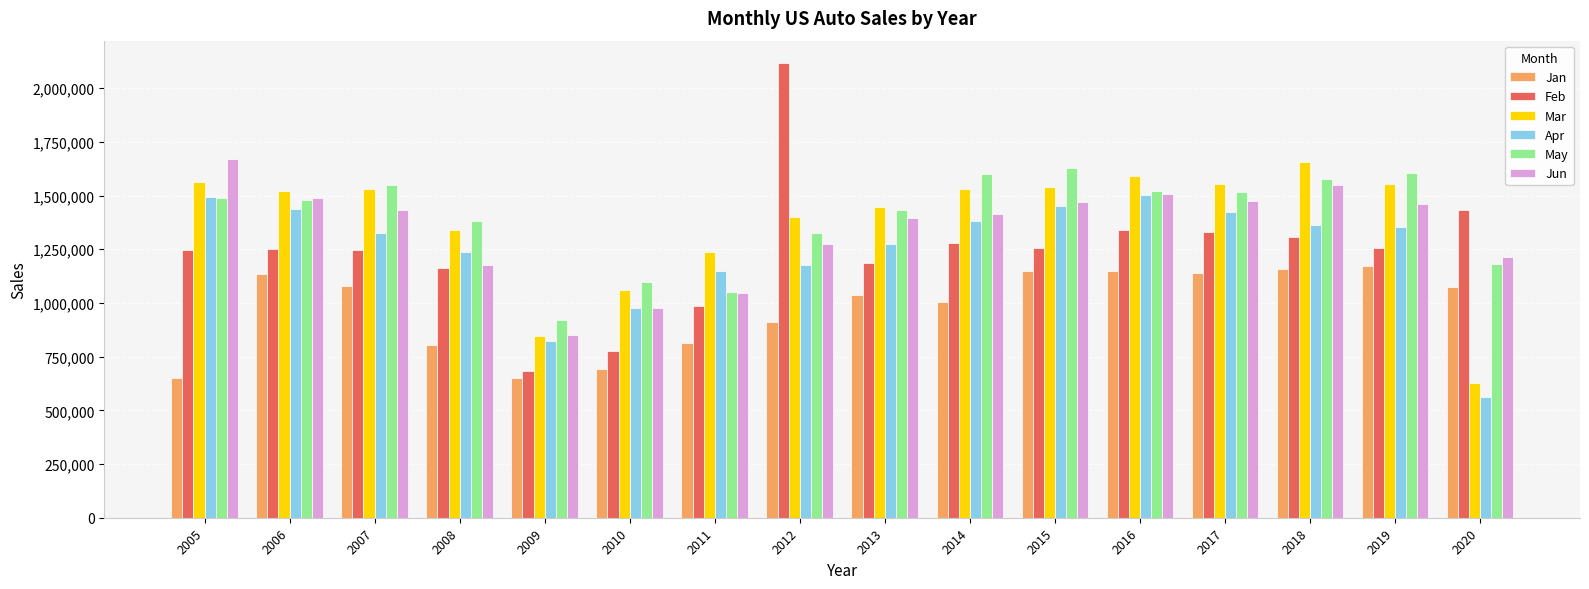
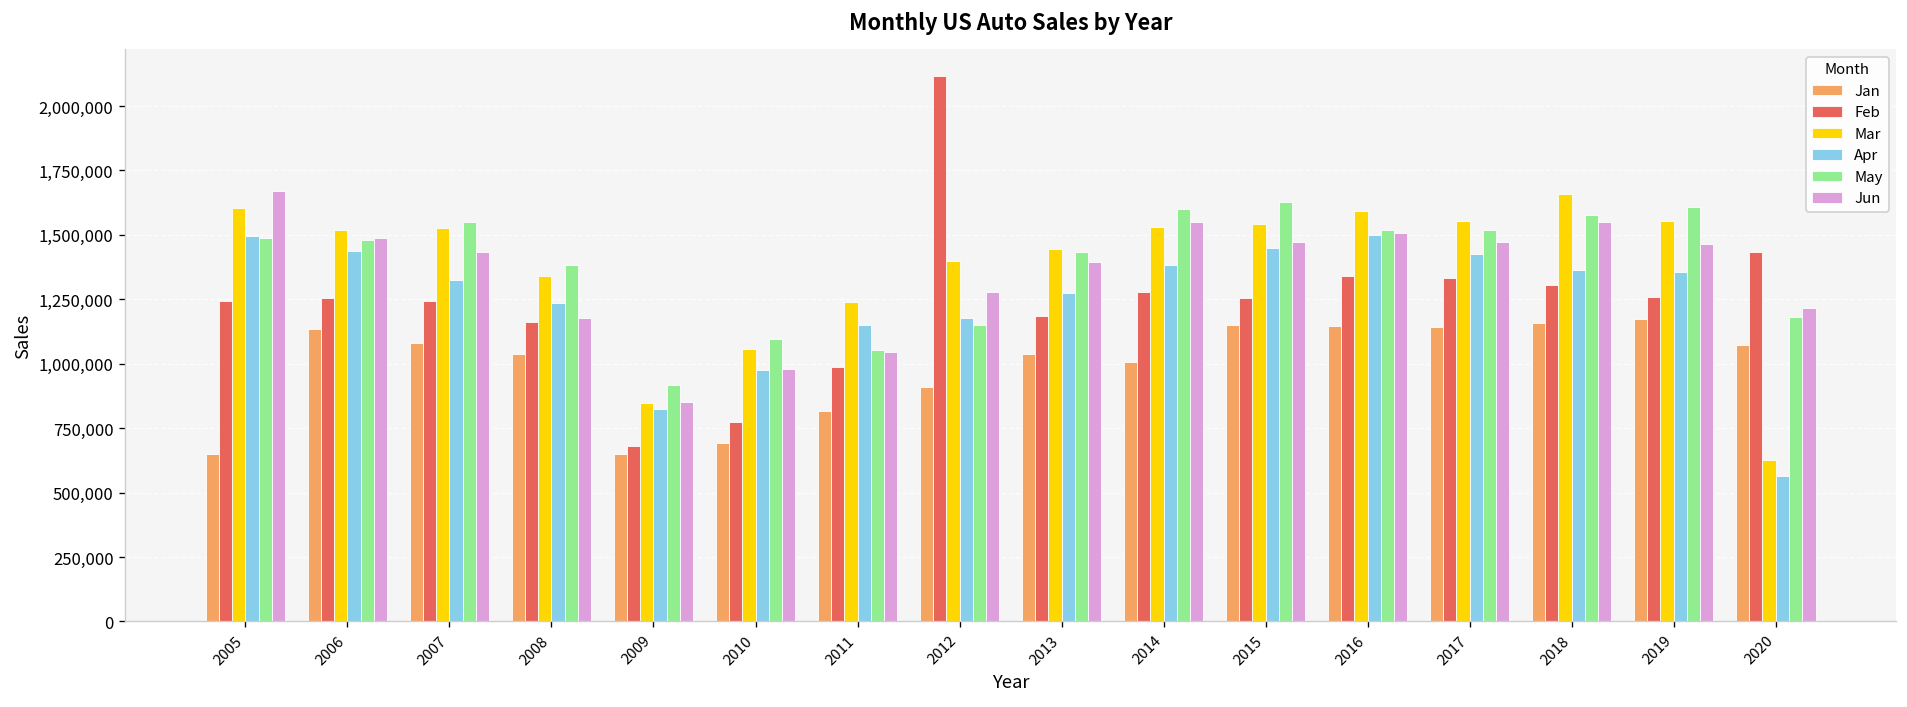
Mar, 2005: 1,560,000 -> 1,600,000
Jan, 2008: 800,000 -> 1,040,000
May, 2012: 1,330,000 -> 1,150,000
Jun, 2014: 1,410,000 -> 1,550,000
